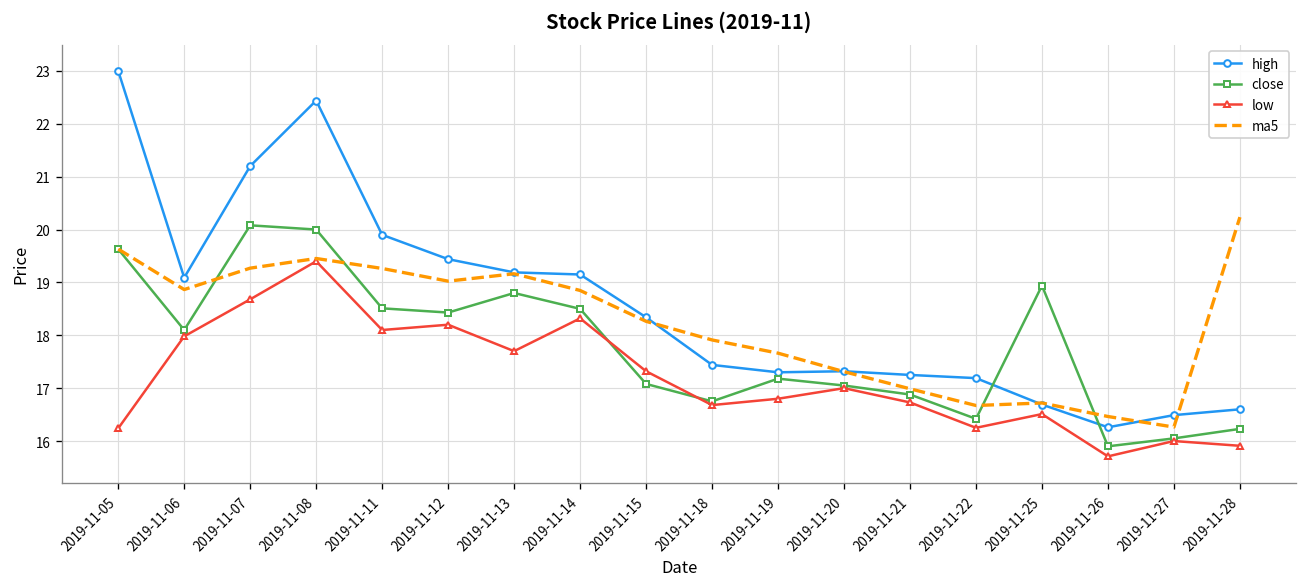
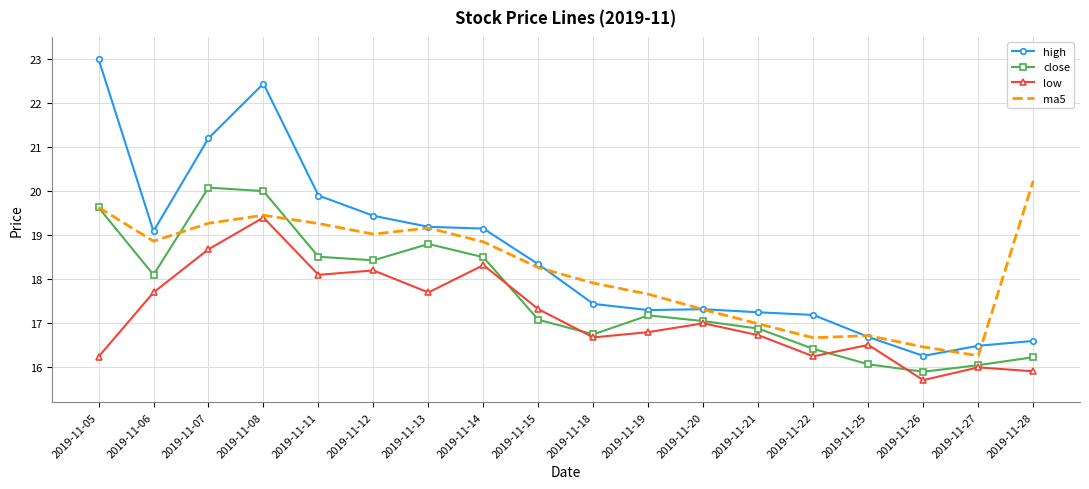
low, 2019-11-06: 18.0 -> 17.7
close, 2019-11-25: 18.9 -> 16.1
